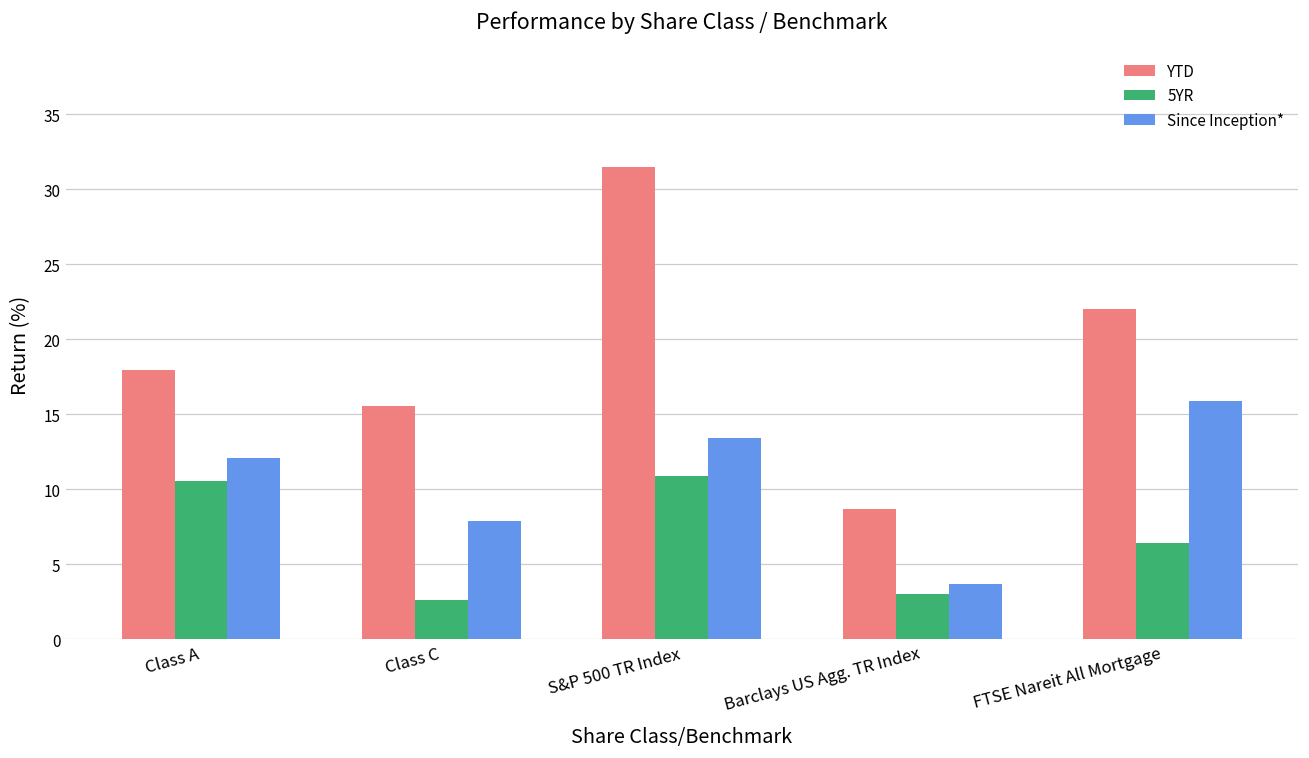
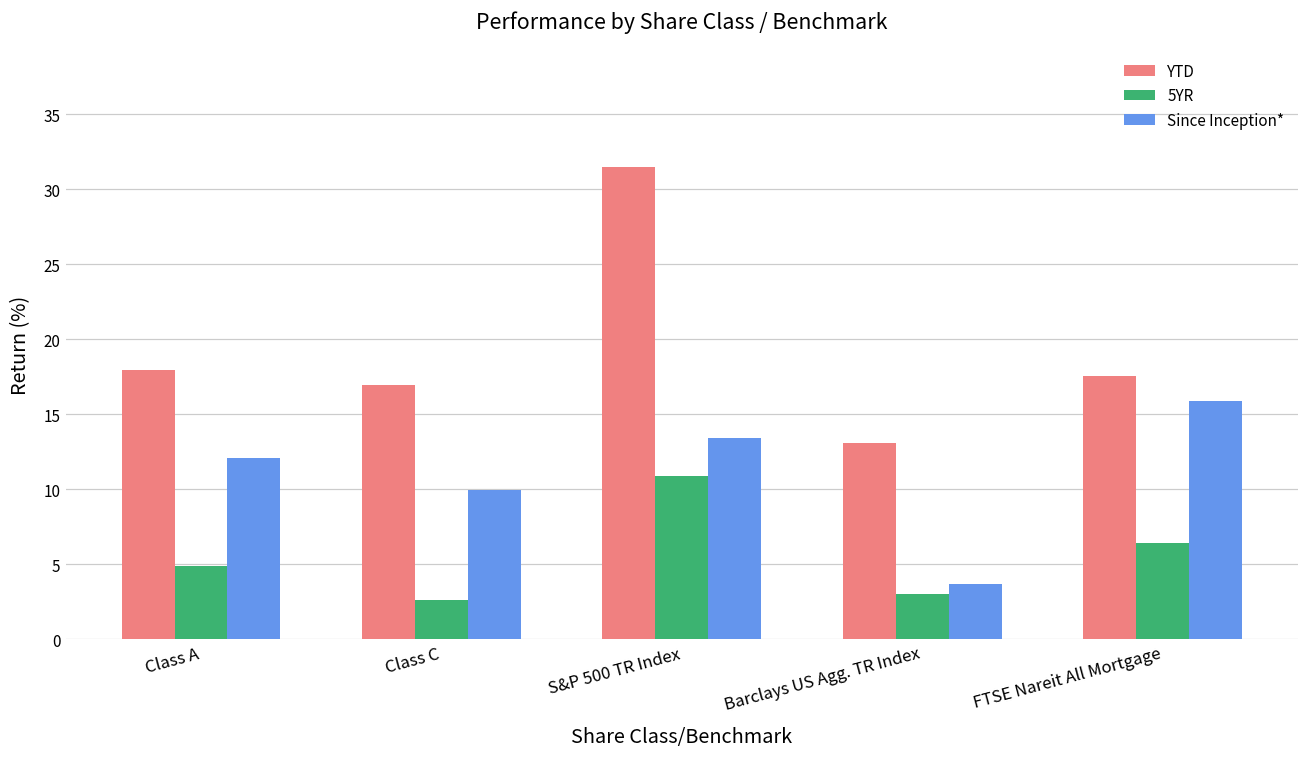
5YR, Class A: 10.6 -> 4.9
YTD, Class C: 15.6 -> 17.0
Since Inception*, Class C: 7.9 -> 10.0
YTD, Barclays US Agg. TR Index: 8.7 -> 13.1
YTD, FTSE Nareit All Mortgage: 22.0 -> 17.5
